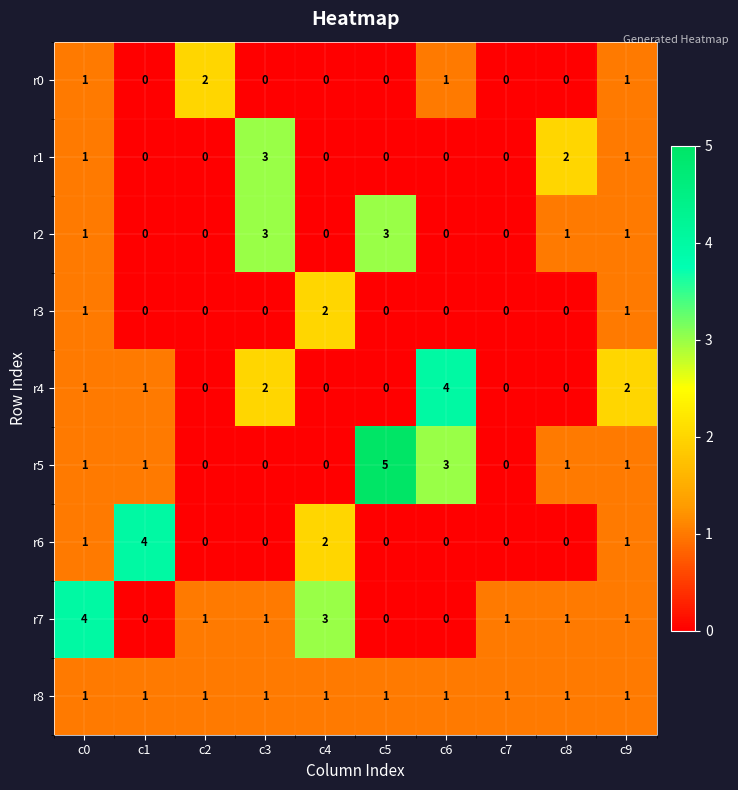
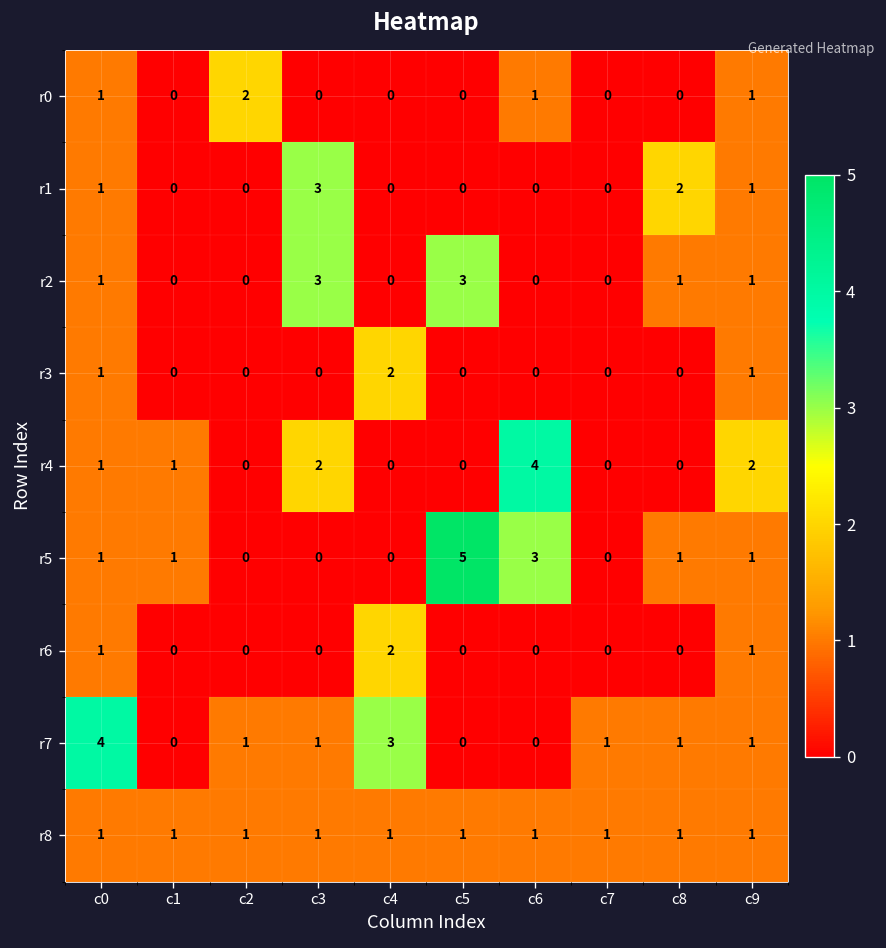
r6, c1: 4 -> 0
